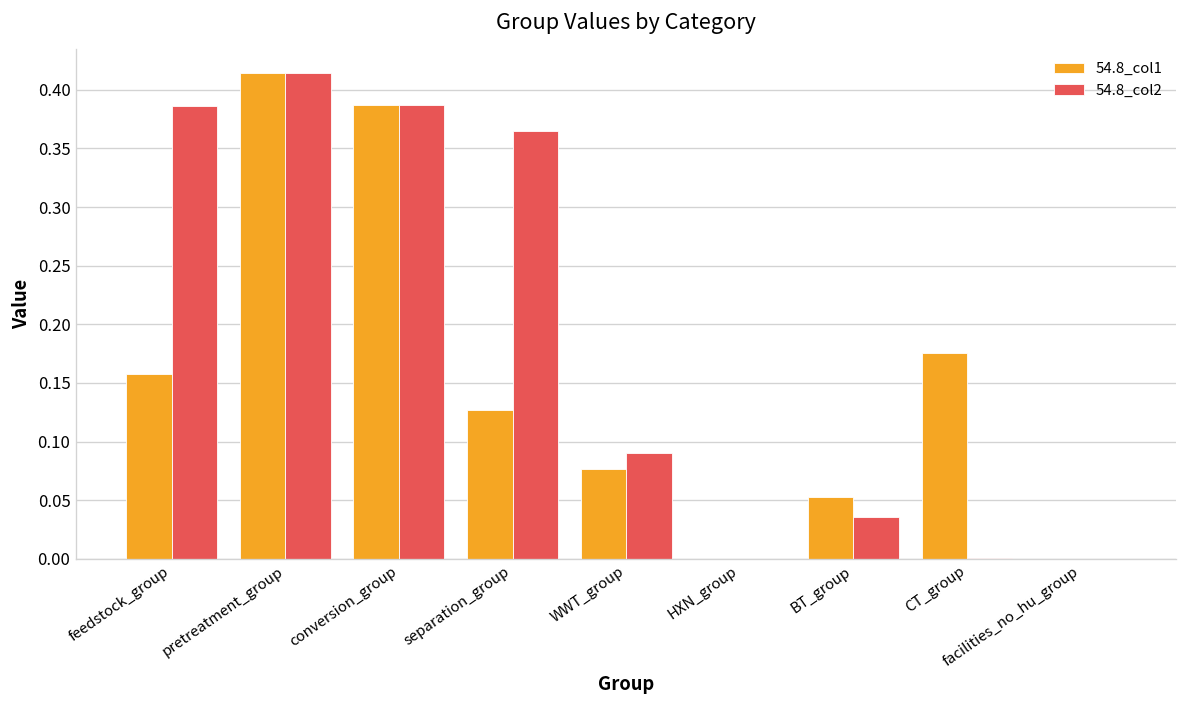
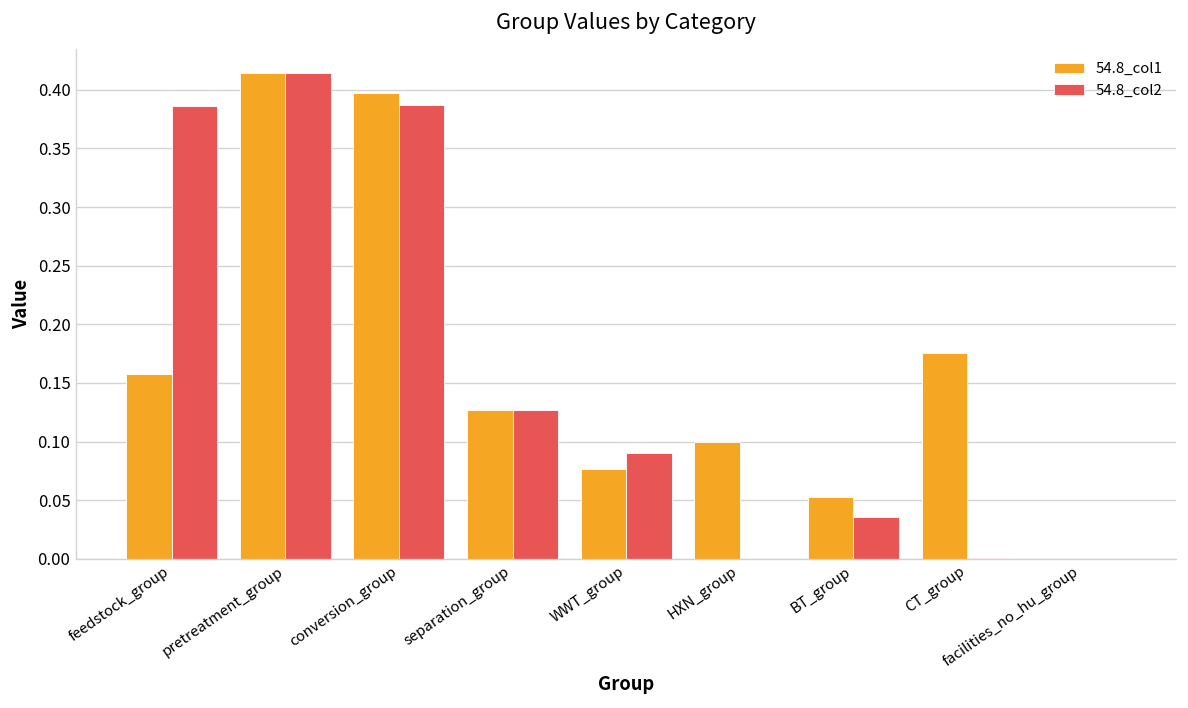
54.8_col1, conversion_group: 0.39 -> 0.40
54.8_col2, separation_group: 0.36 -> 0.13
54.8_col1, HXN_group: 0.0 -> 0.1
